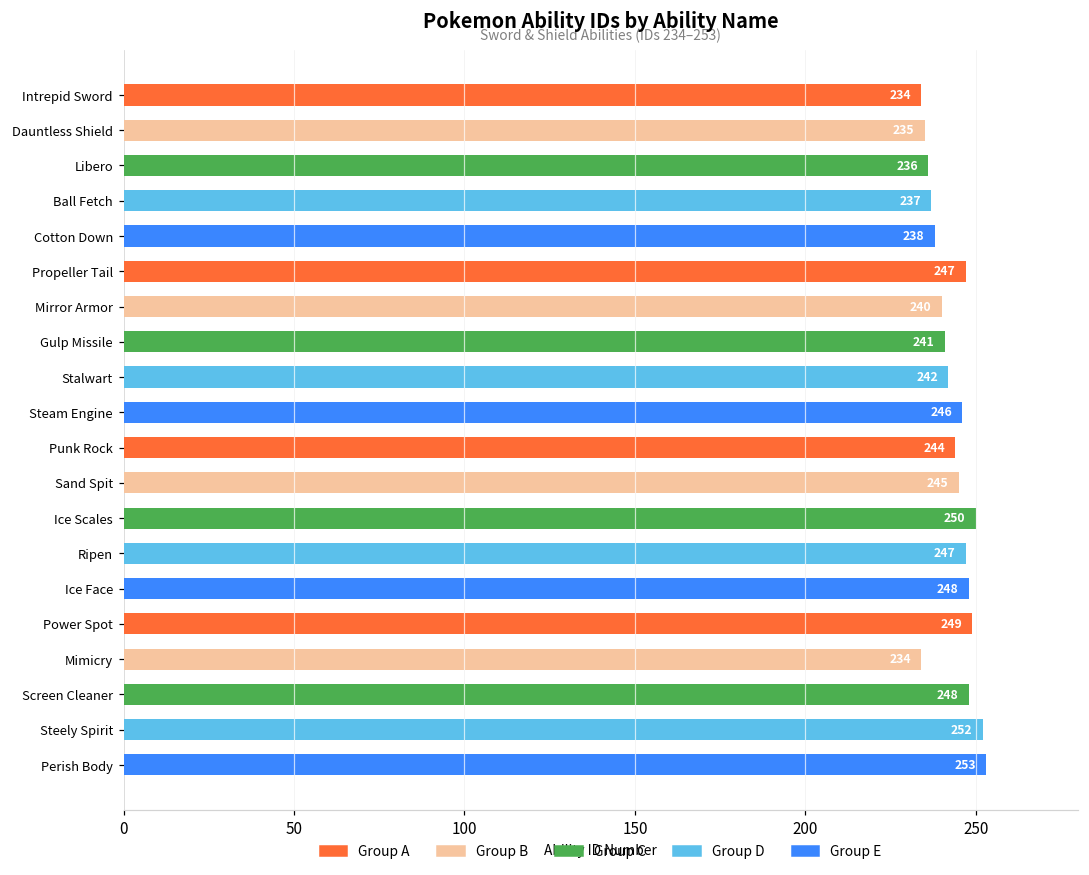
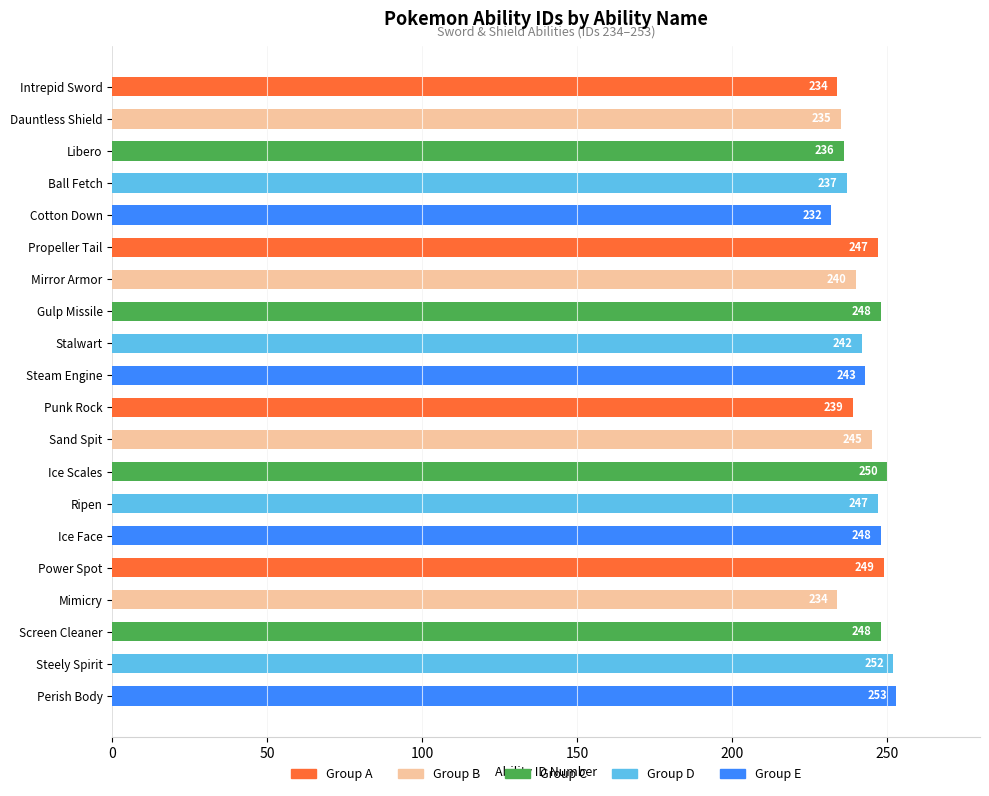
Cotton Down: 238 -> 232
Gulp Missile: 241 -> 248
Steam Engine: 246 -> 243
Punk Rock: 244 -> 239
